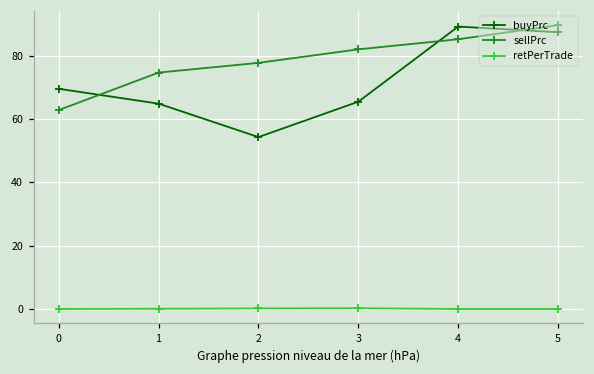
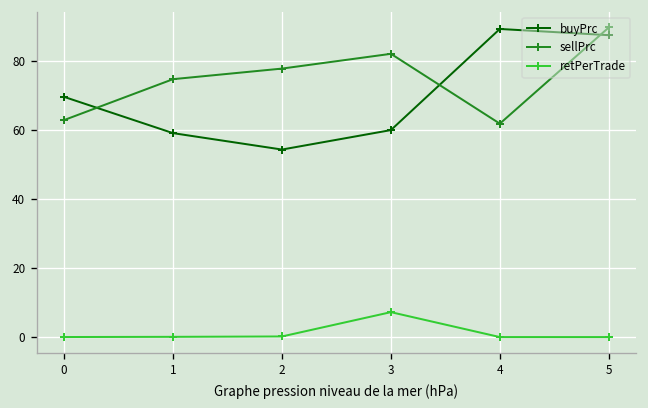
buyPrc, 1: 65 -> 59
buyPrc, 3: 66 -> 60
retPerTrade, 3: 0 -> 7
sellPrc, 4: 85 -> 62
